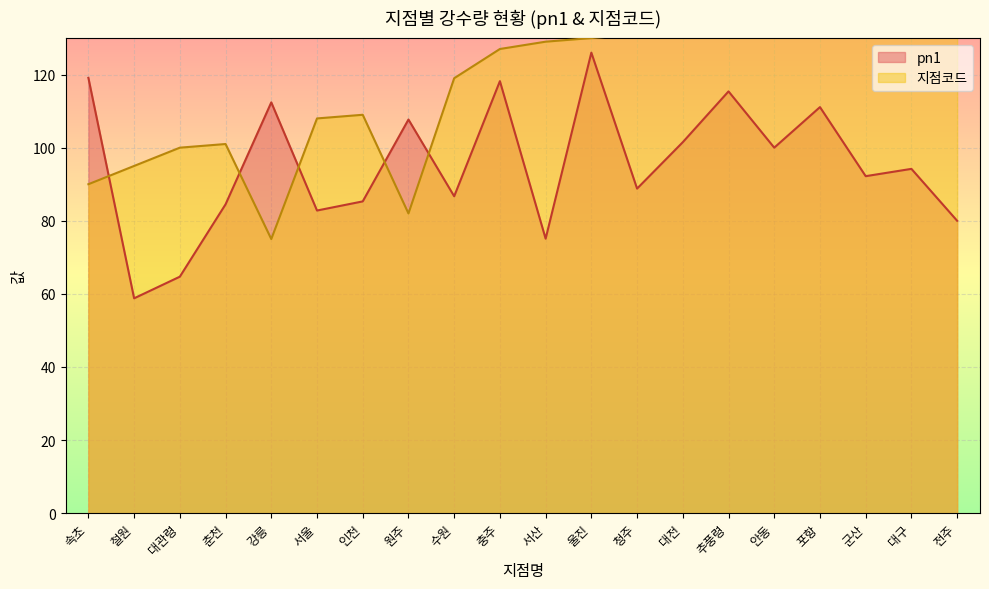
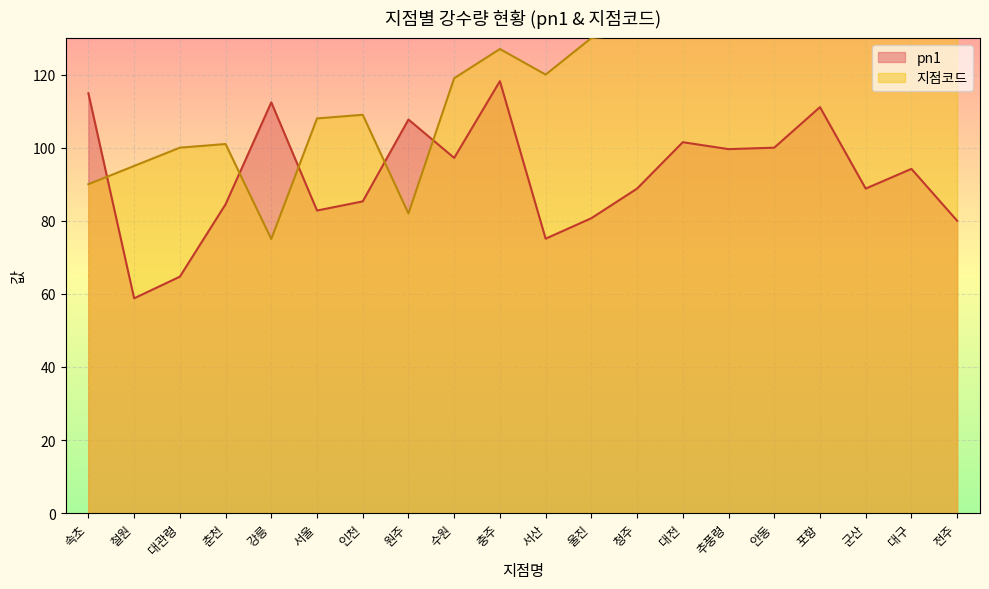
pn1, 속초: 119 -> 115
pn1, 수원: 87 -> 97
지점코드, 서산: 129 -> 120
pn1, 울진: 126 -> 81
pn1, 추풍령: 115 -> 100
pn1, 군산: 92 -> 89
